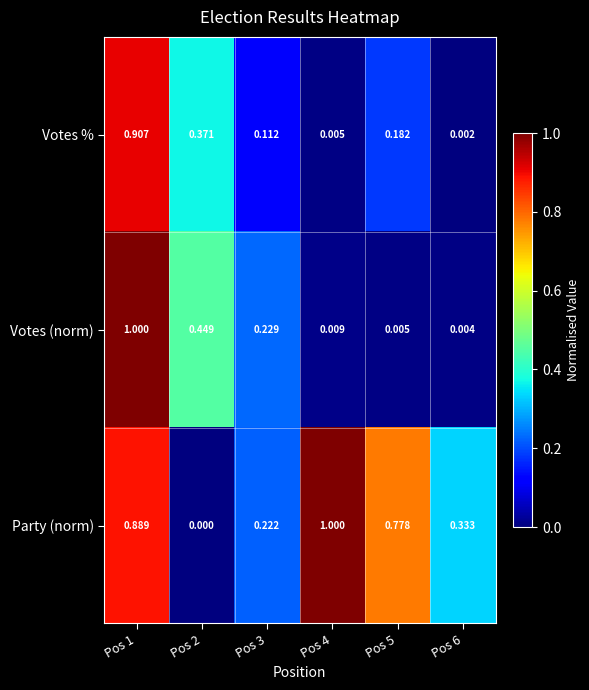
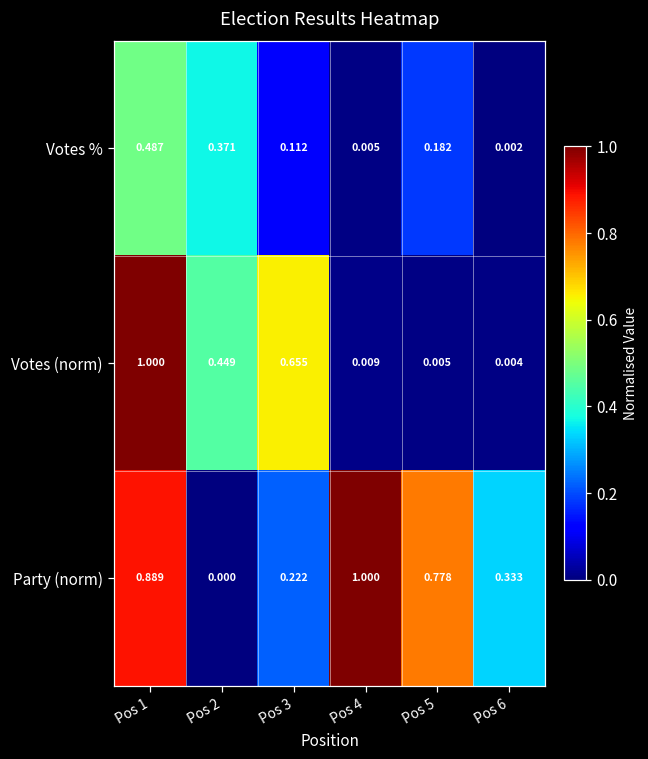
Votes %, Pos 1: 0.907 -> 0.487
Votes (norm), Pos 3: 0.229 -> 0.655
